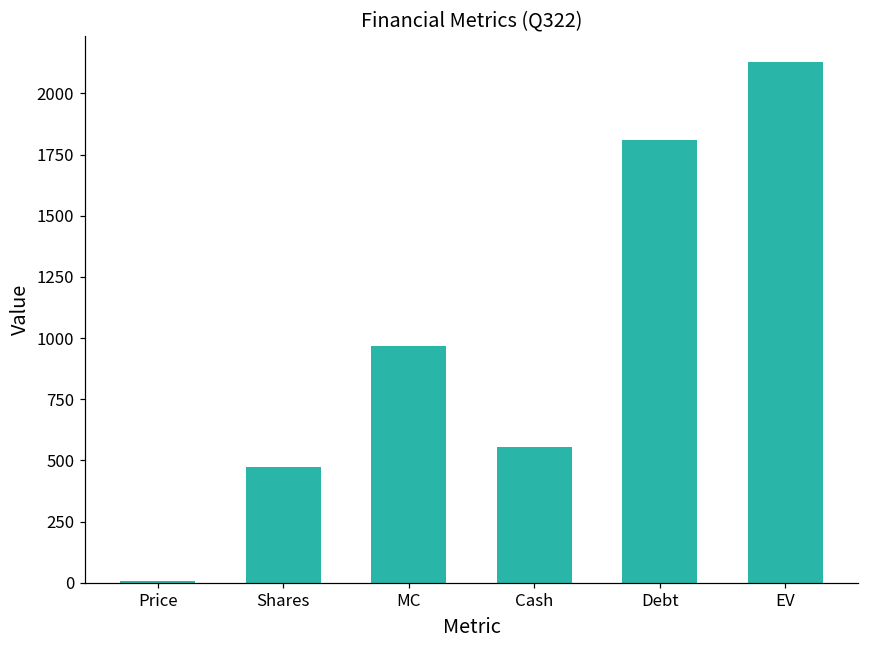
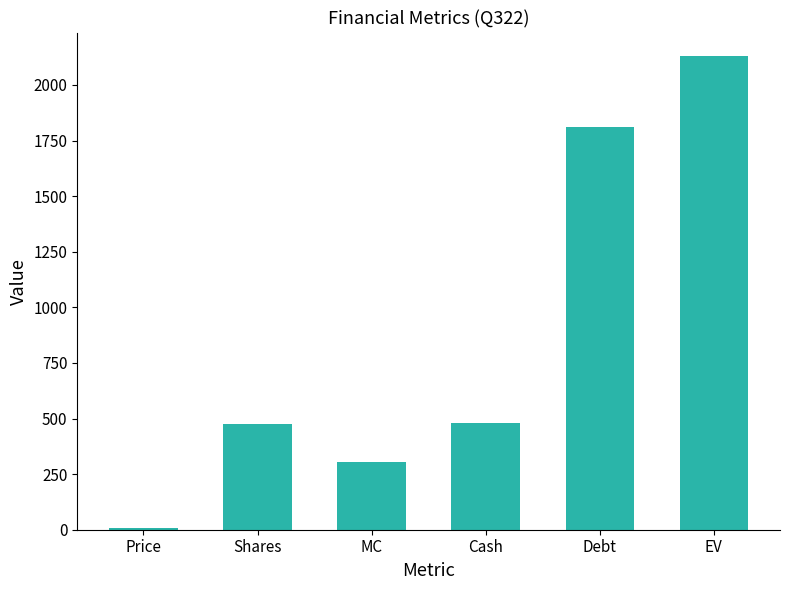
MC: 970 -> 300
Cash: 560 -> 480
